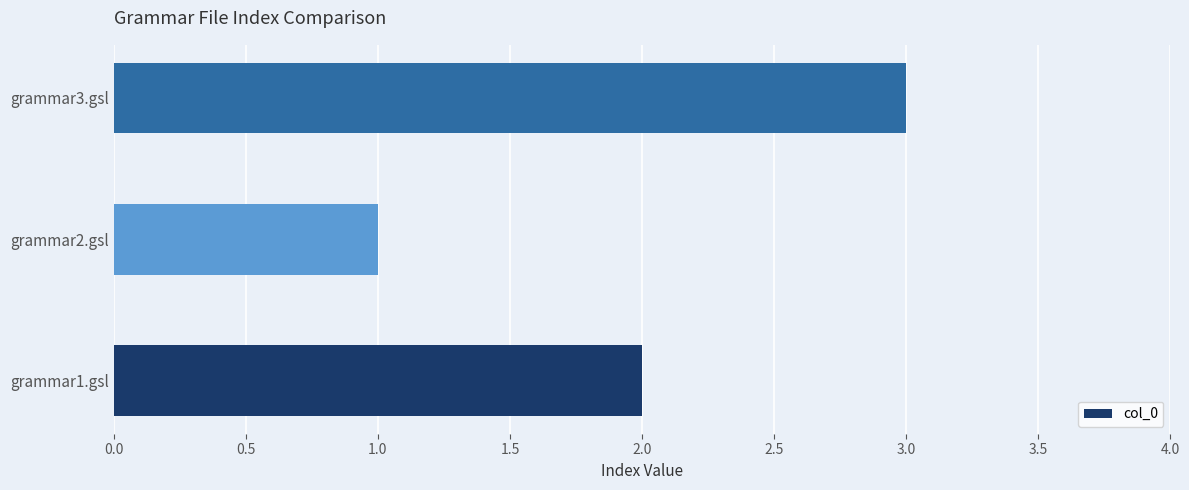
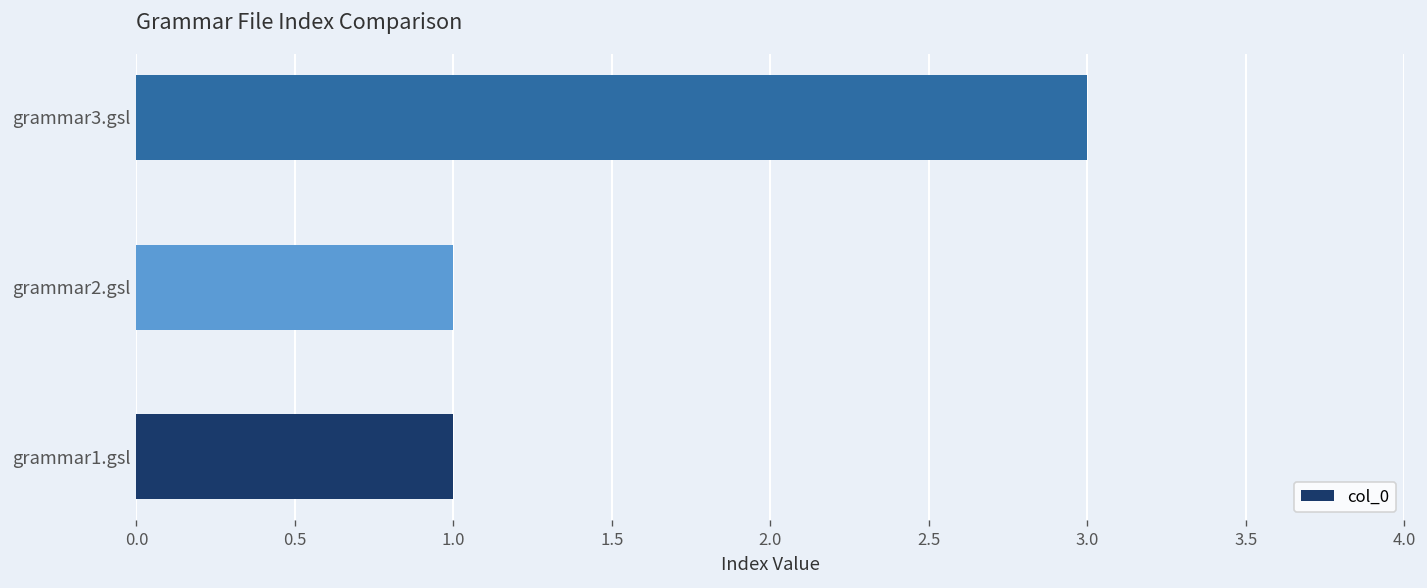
grammar1.gsl: 2 -> 1
